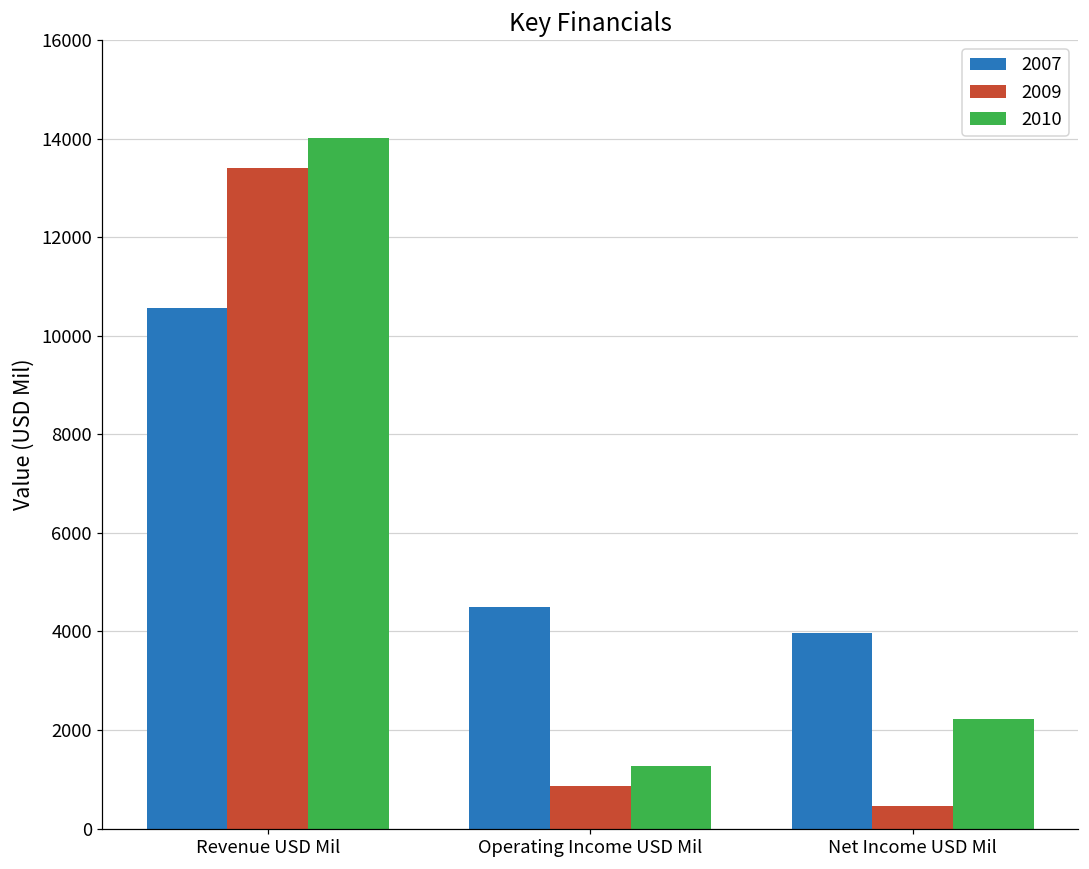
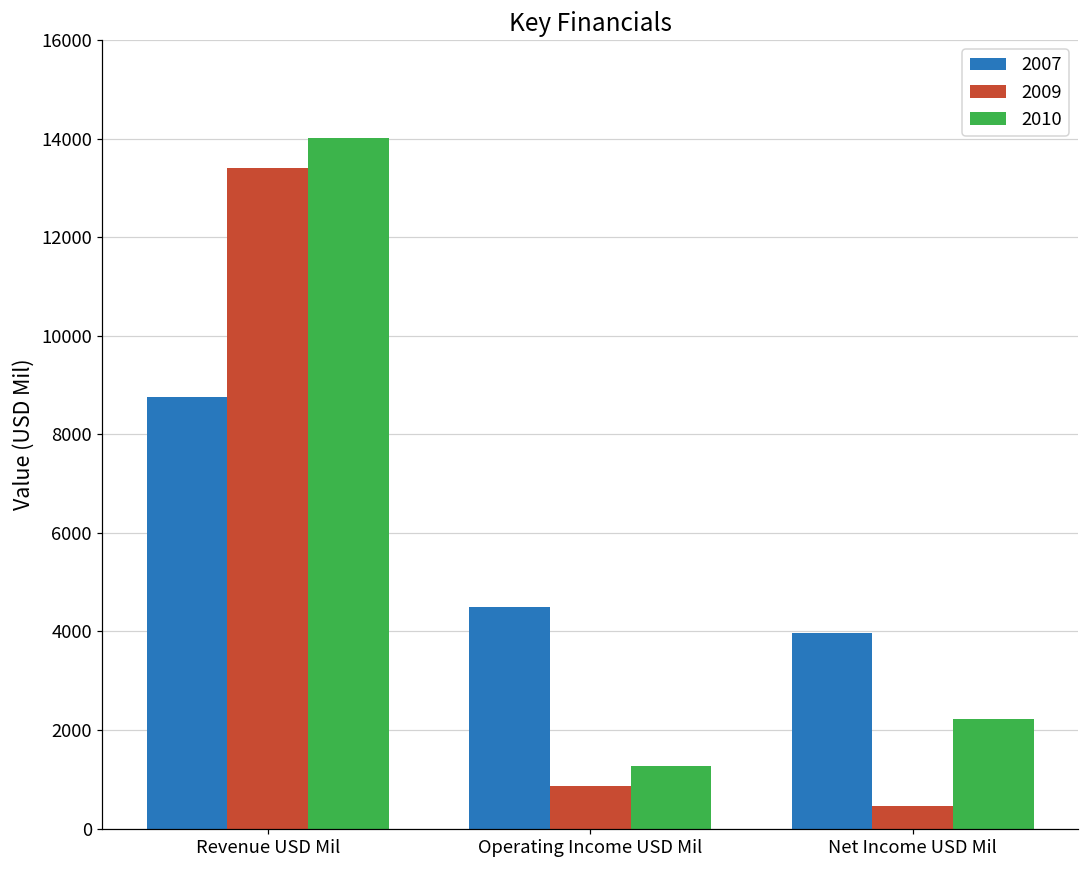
2007, Revenue USD Mil: 10600 -> 8800
